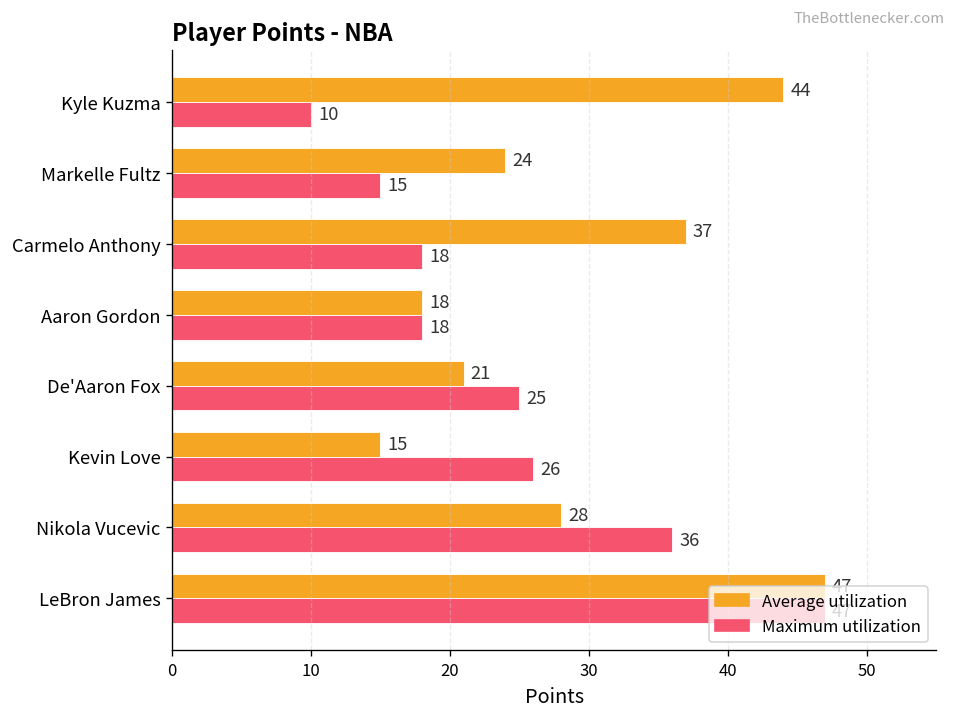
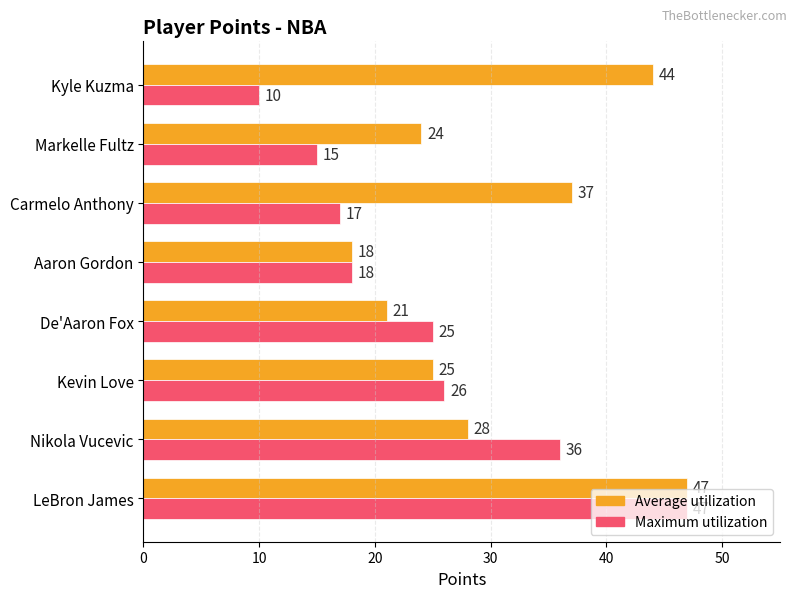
Maximum utilization, Carmelo Anthony: 18 -> 17
Average utilization, Kevin Love: 15 -> 25
